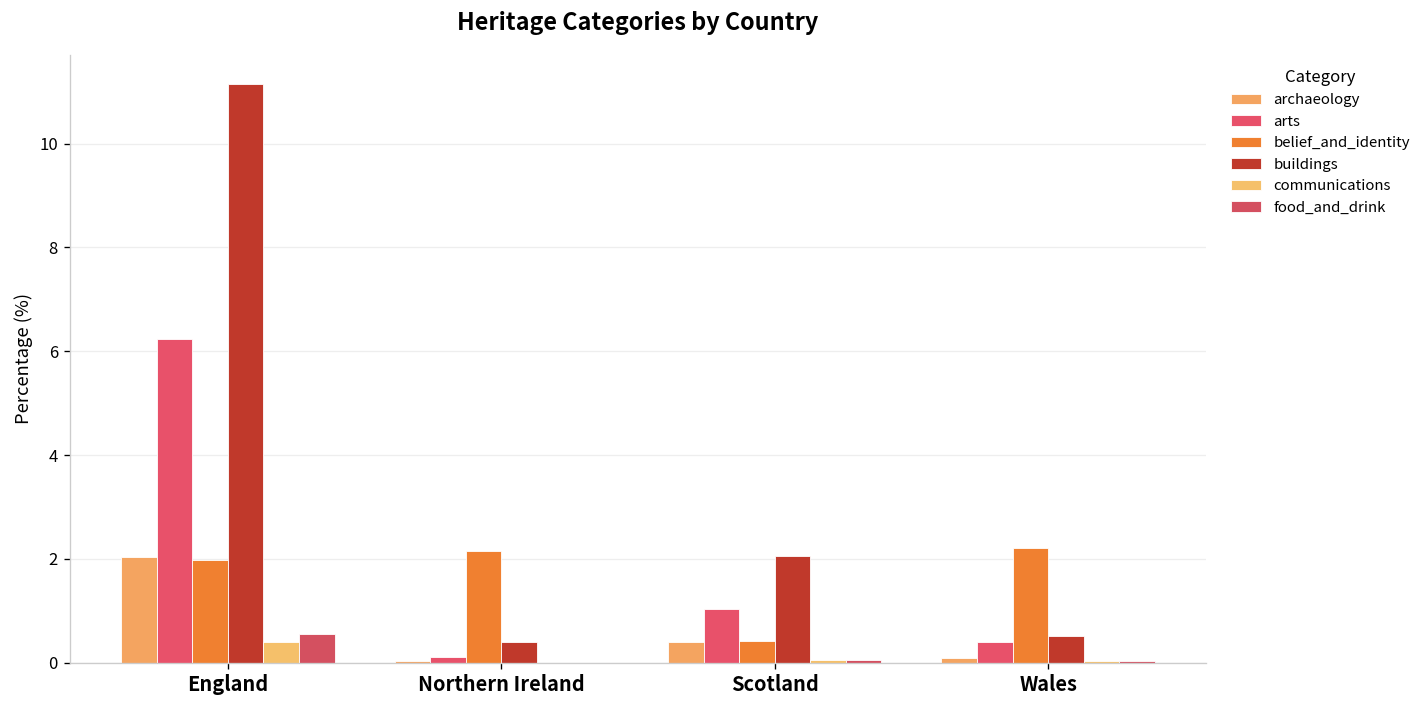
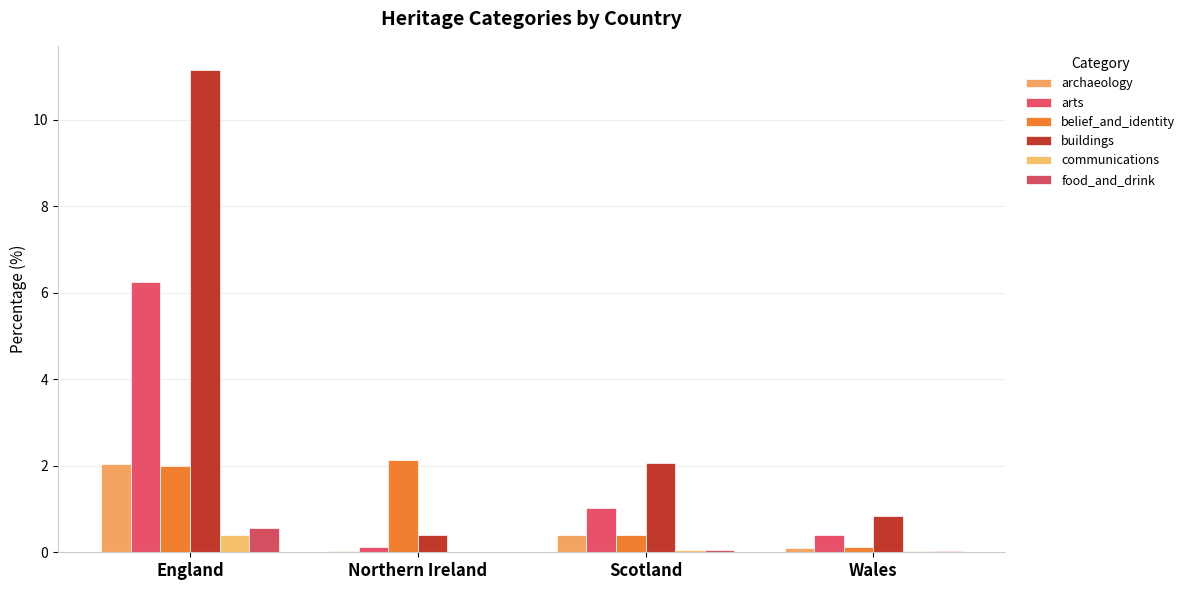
belief_and_identity, Wales: 2.2 -> 0.1
buildings, Wales: 0.5 -> 0.8
